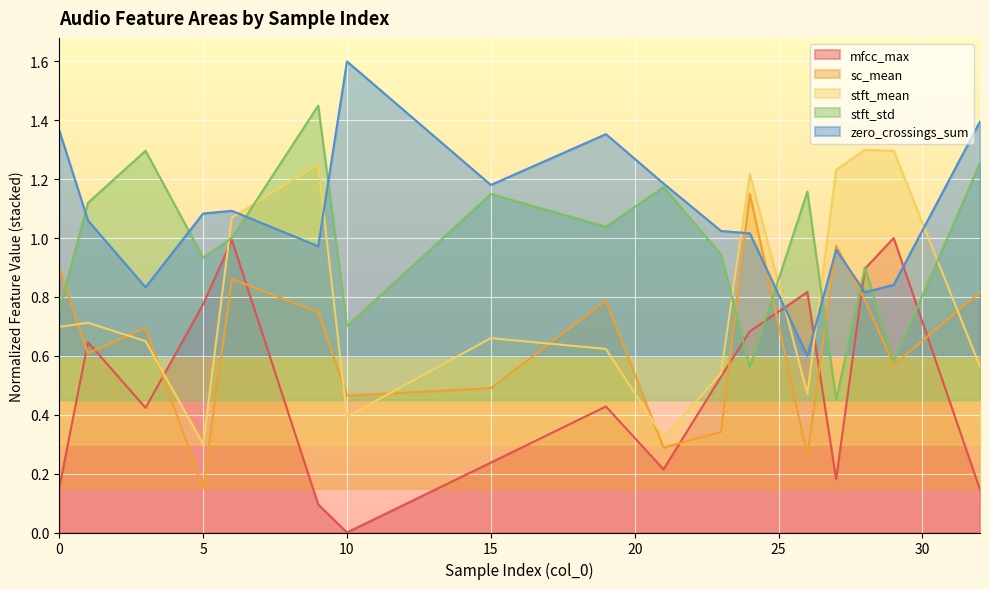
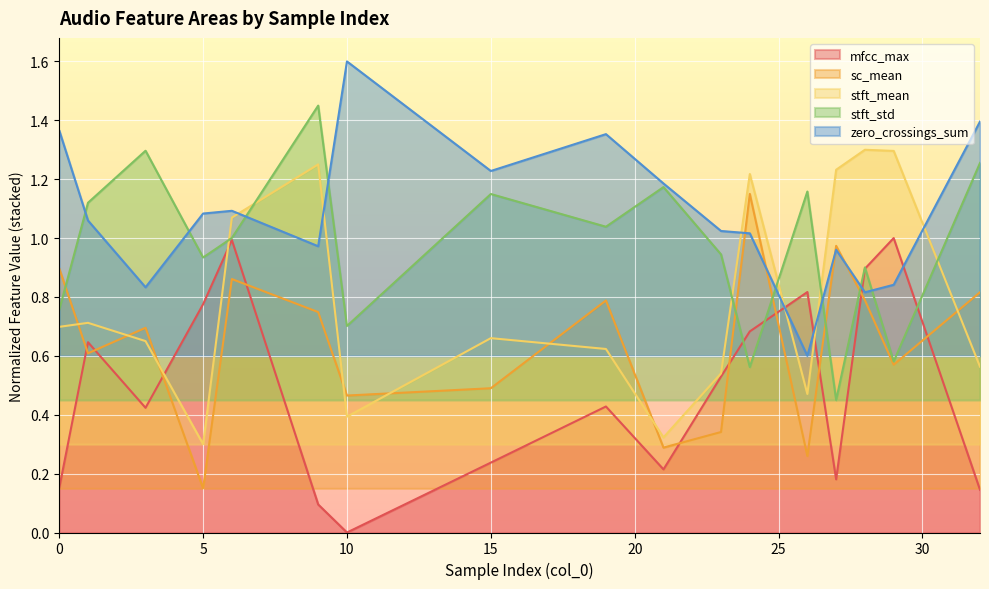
zero_crossings_sum, 15: 1.18 -> 1.23
